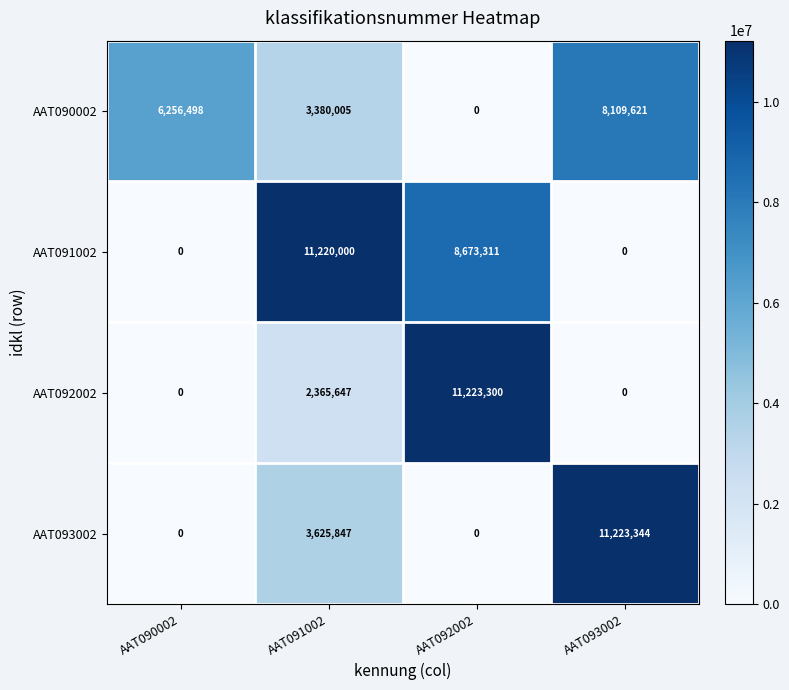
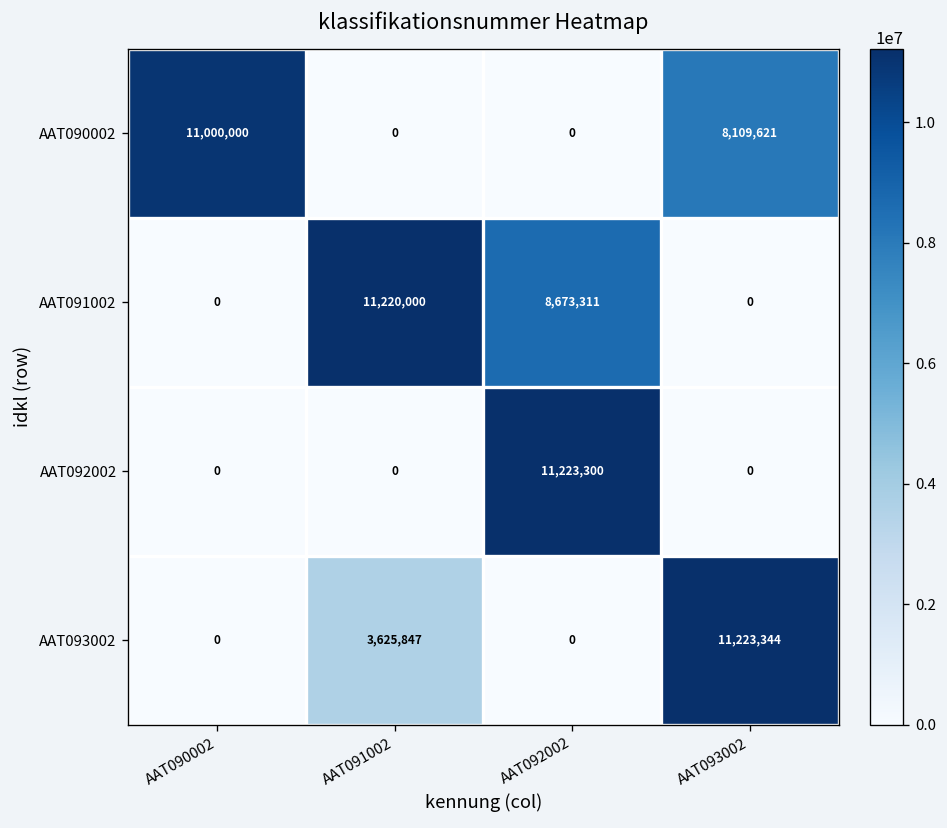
AAT090002, AAT090002: 6,256,498 -> 11,000,000
AAT090002, AAT091002: 3,380,005 -> 0
AAT092002, AAT091002: 2,365,647 -> 0
